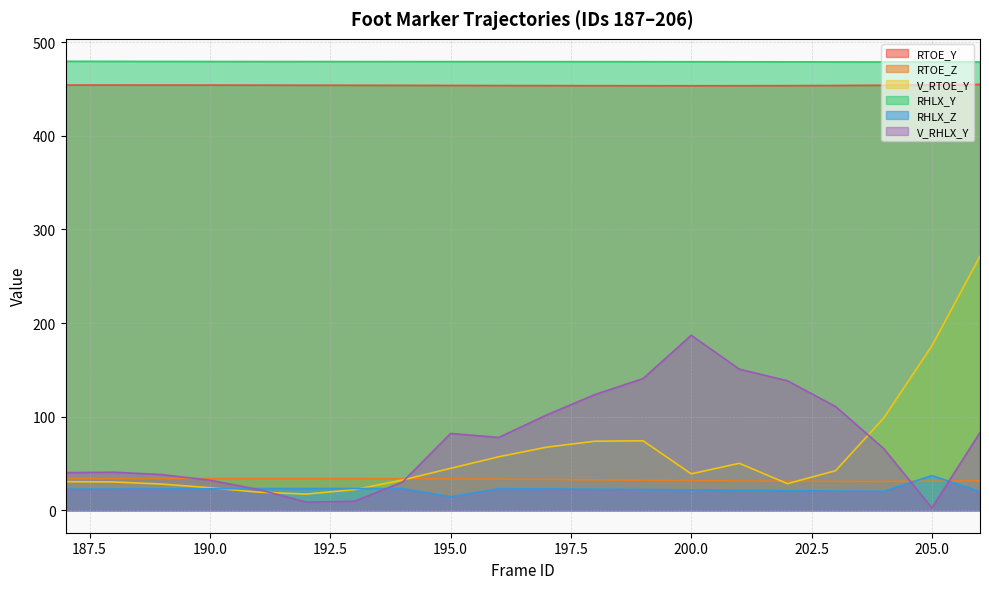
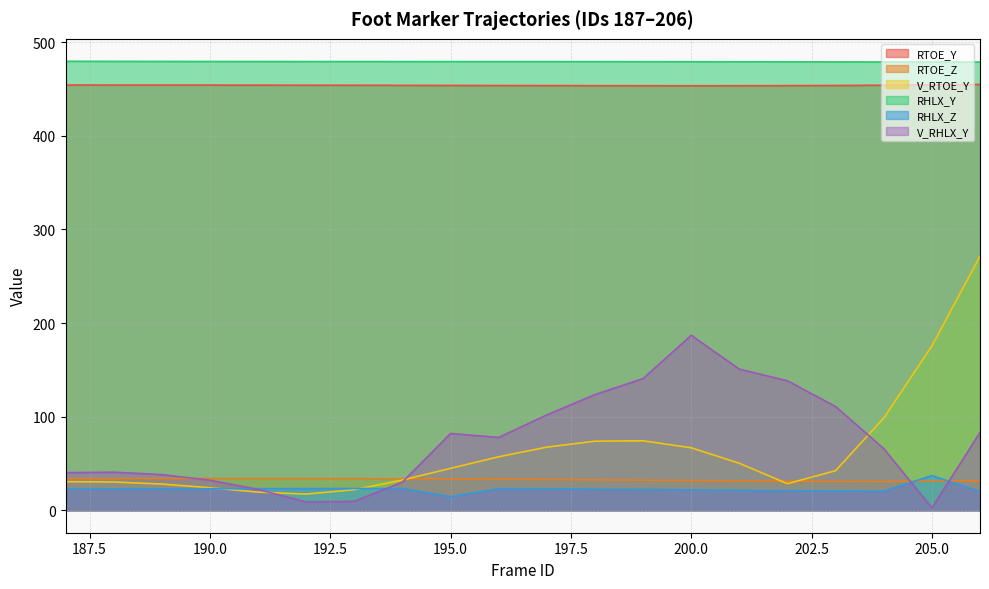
V_RTOE_Y, 200.0: 40 -> 70
